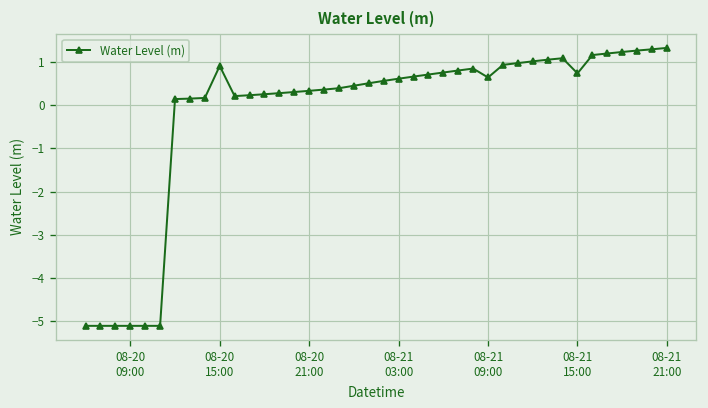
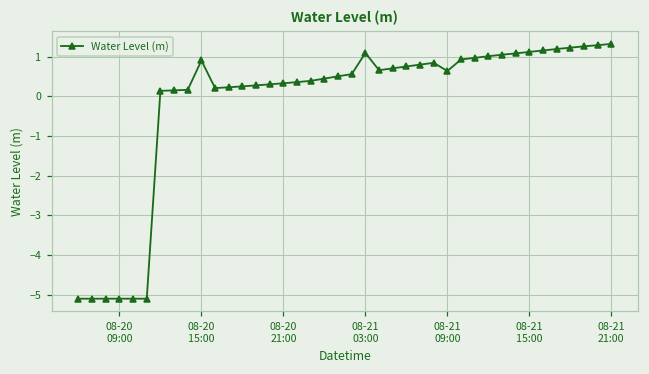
08-21 03:00: 0.6 -> 1.1
08-21 15:00: 0.7 -> 1.1
